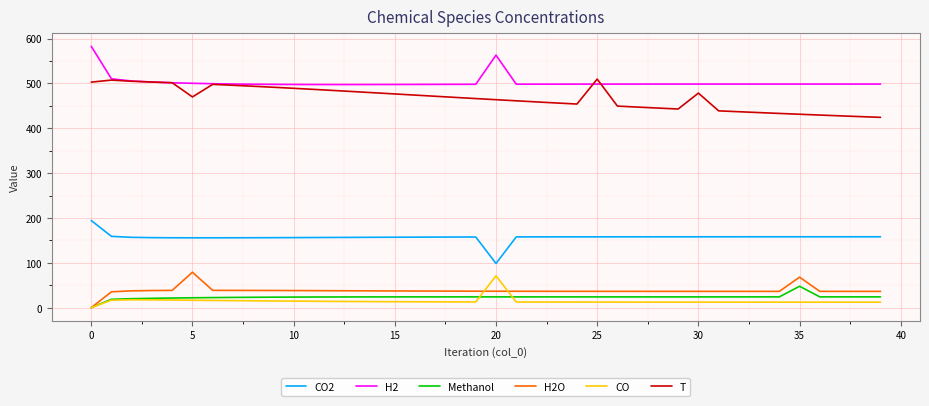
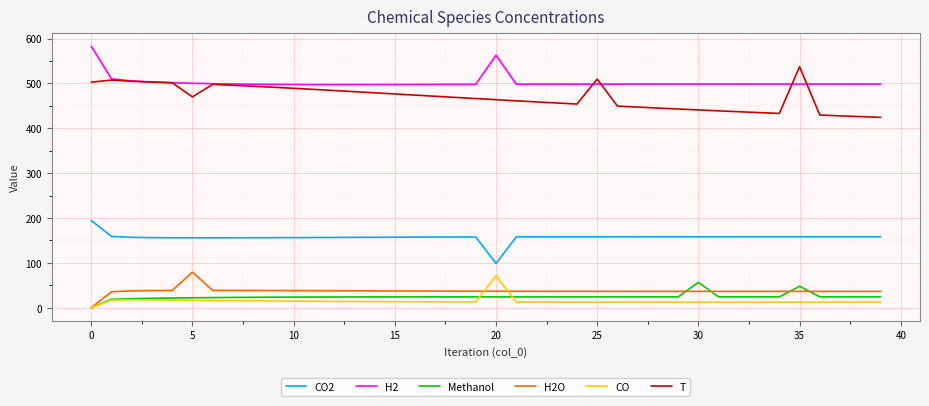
Methanol, 30: 20 -> 60
T, 30: 480 -> 440
H2O, 35: 70 -> 40
T, 35: 430 -> 540
